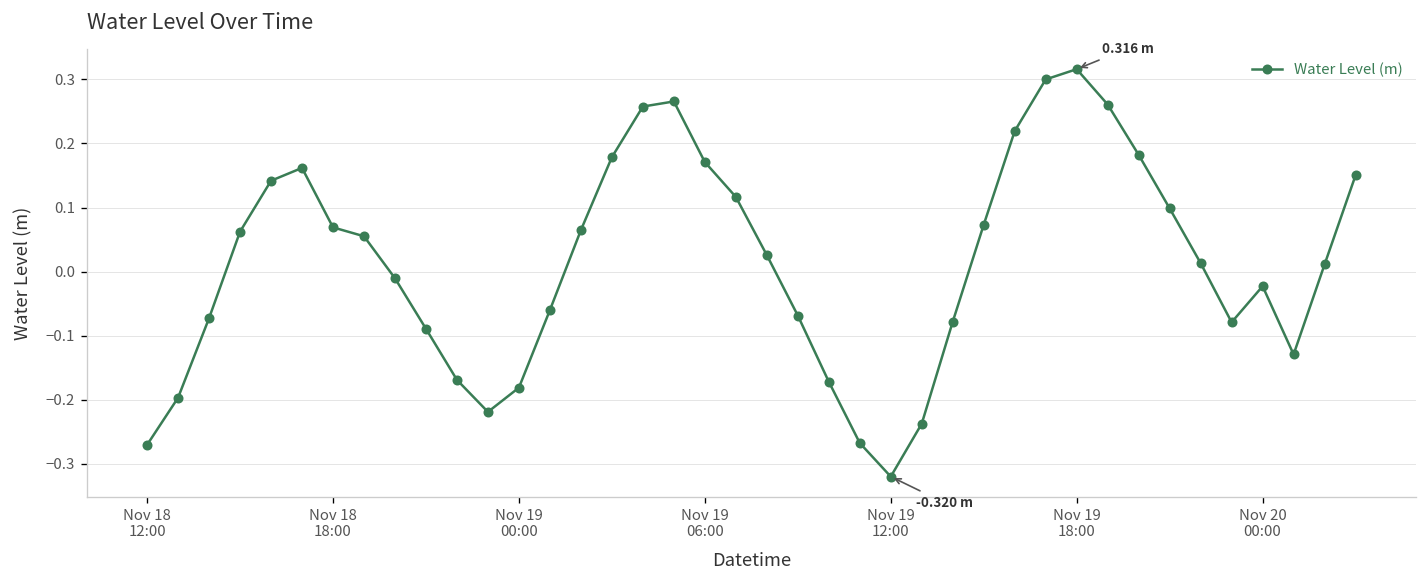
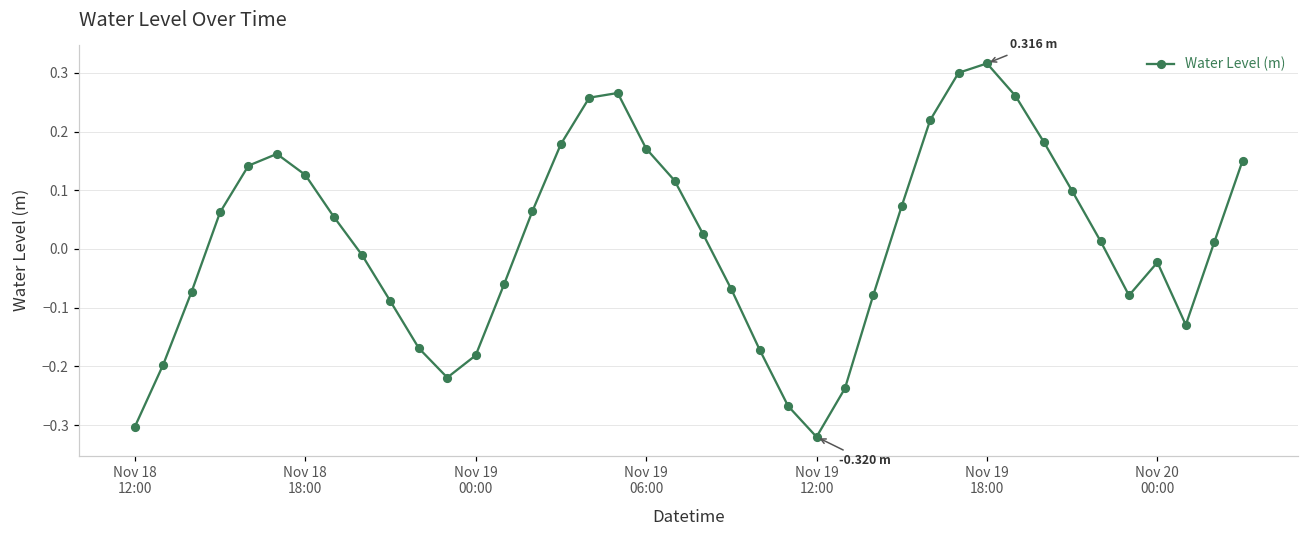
Nov 18 12:00: -0.27 -> -0.30
Nov 18 18:00: 0.07 -> 0.13
